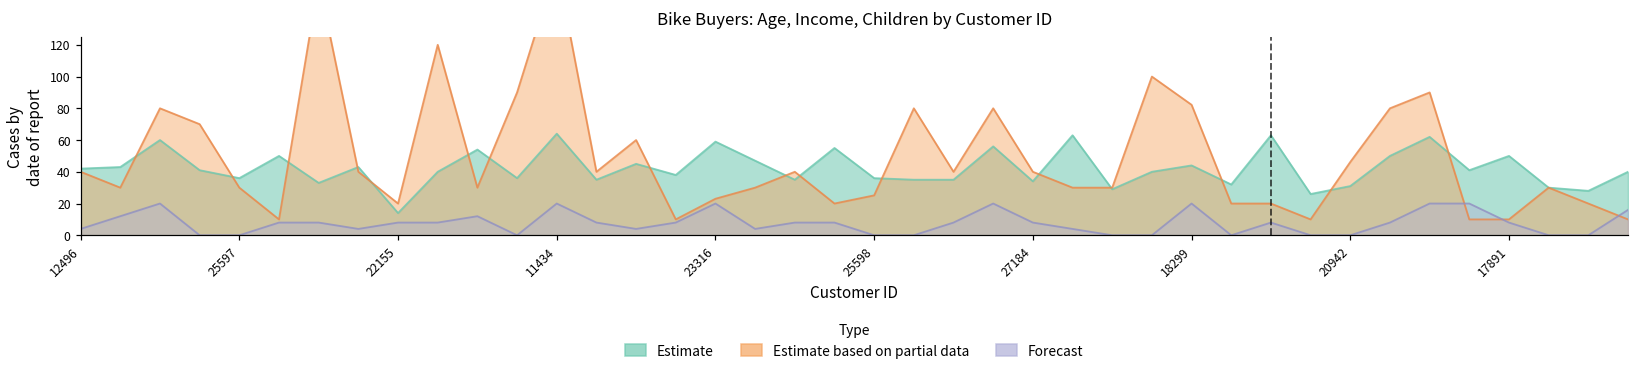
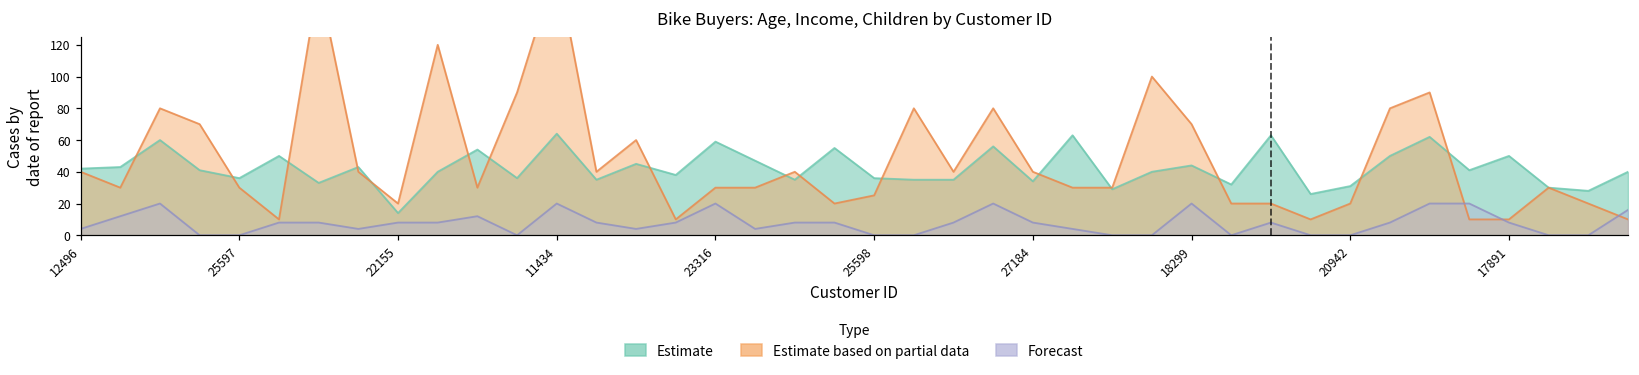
Estimate based on partial data, 23316: 23 -> 30
Estimate based on partial data, 18299: 82 -> 70
Estimate based on partial data, 20942: 46 -> 20
